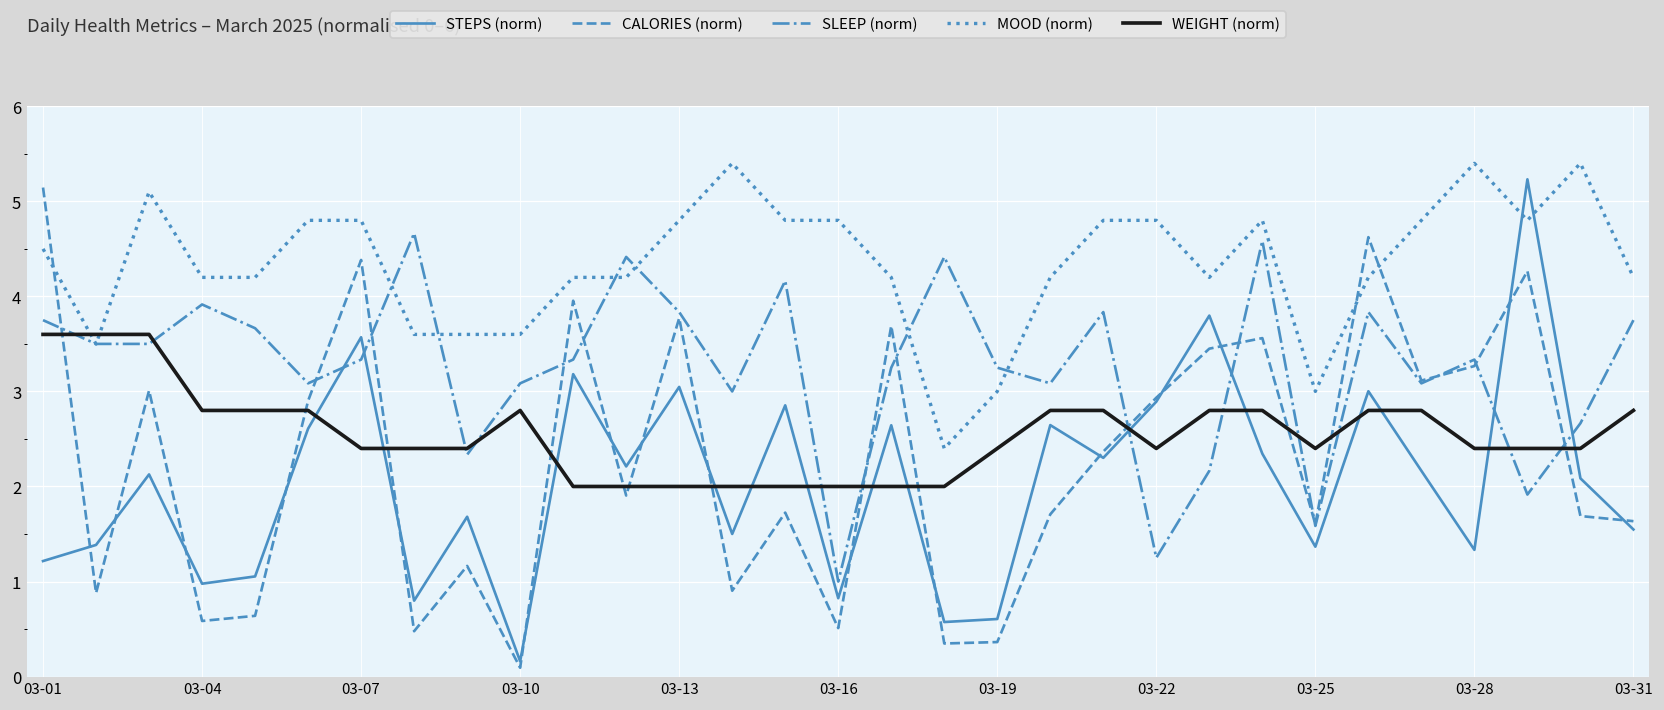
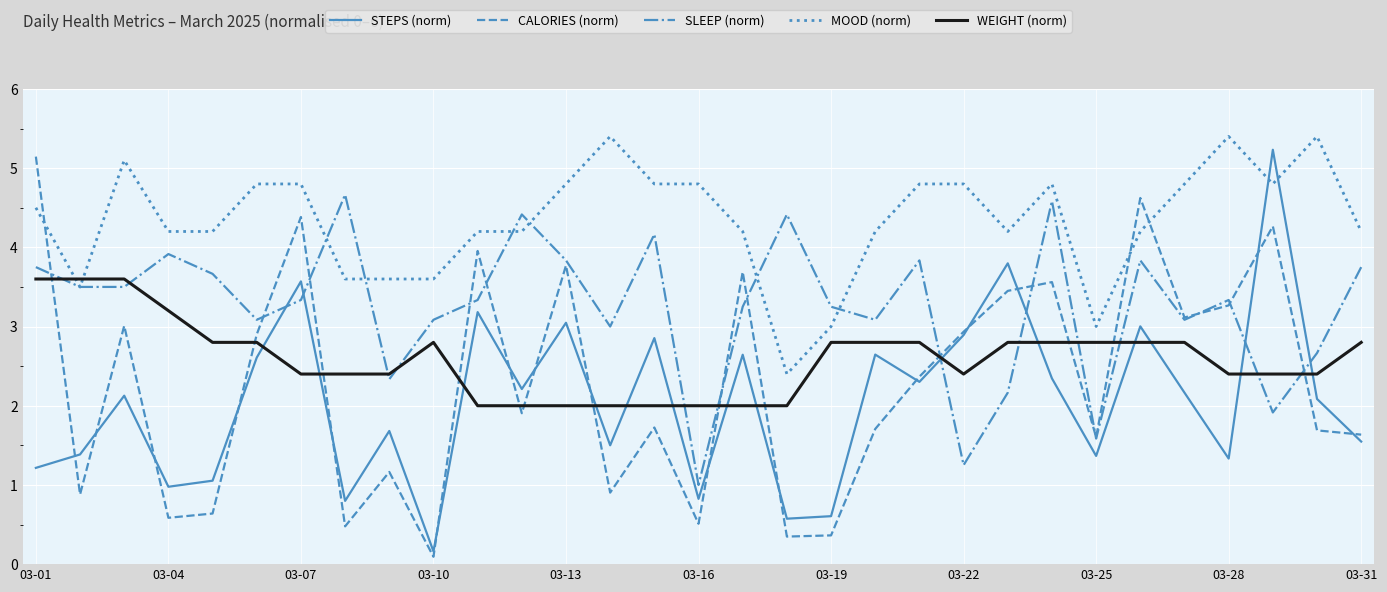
WEIGHT (norm), 03-04: 2.8 -> 3.2
WEIGHT (norm), 03-19: 2.4 -> 2.8
WEIGHT (norm), 03-25: 2.4 -> 2.8
